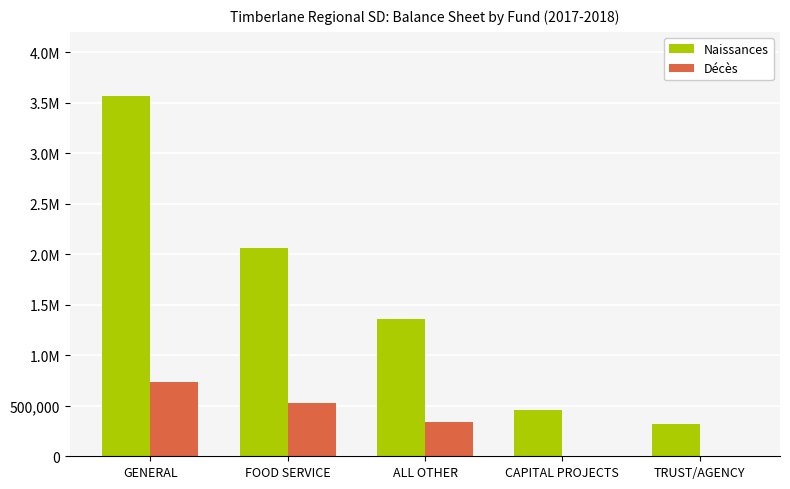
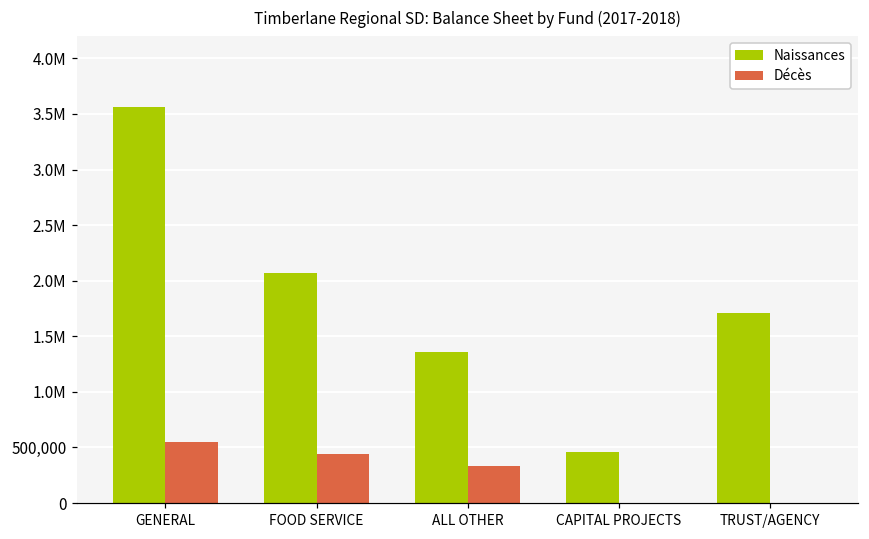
Décès, GENERAL: 730,000 -> 550,000
Décès, FOOD SERVICE: 520,000 -> 440,000
Naissances, TRUST/AGENCY: 320,000 -> 1,710,000
